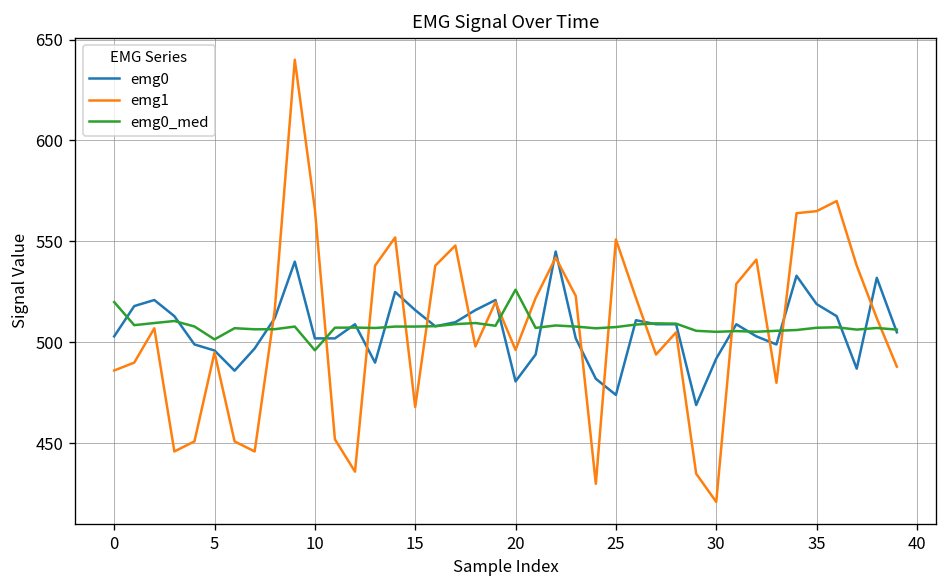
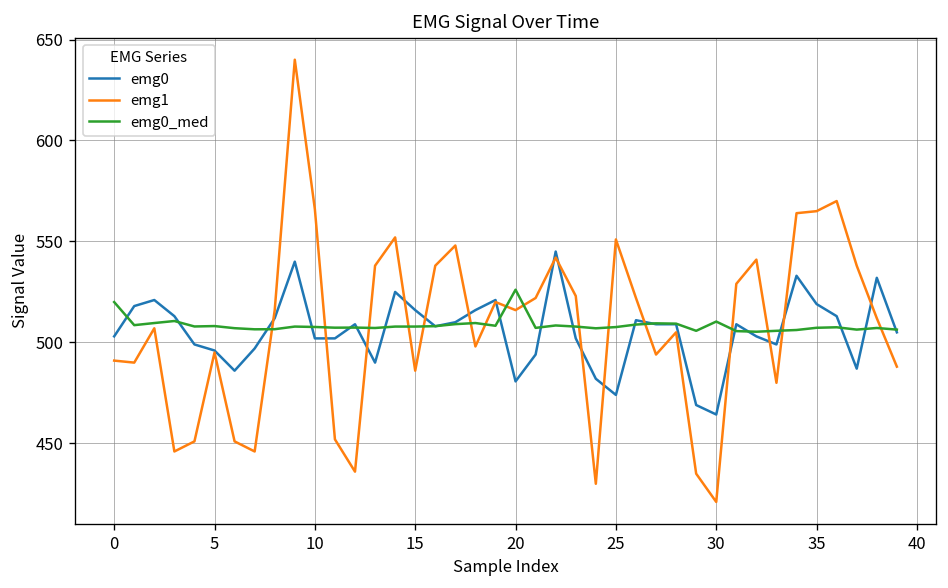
emg1, 0: 486 -> 491
emg0_med, 5: 502 -> 508
emg0_med, 10: 496 -> 508
emg1, 15: 468 -> 486
emg1, 20: 496 -> 516
emg0, 30: 492 -> 464
emg0_med, 30: 505 -> 510
